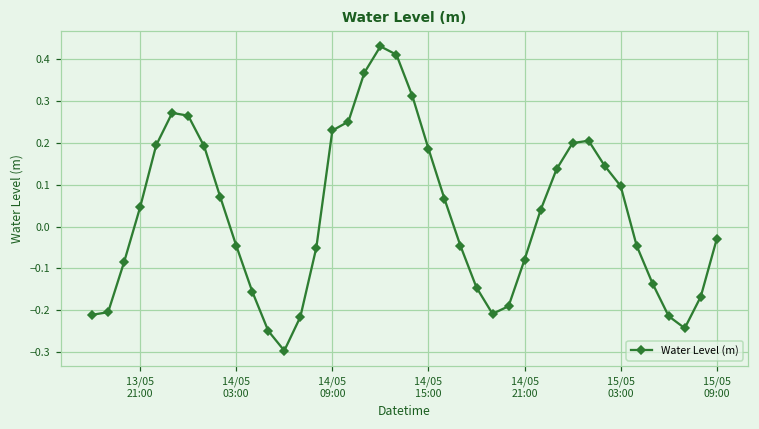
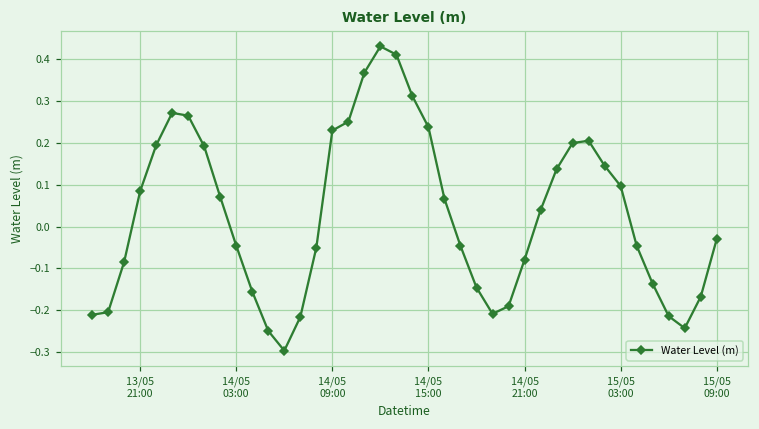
13/05 21:00: 0.05 -> 0.08
14/05 15:00: 0.19 -> 0.24
